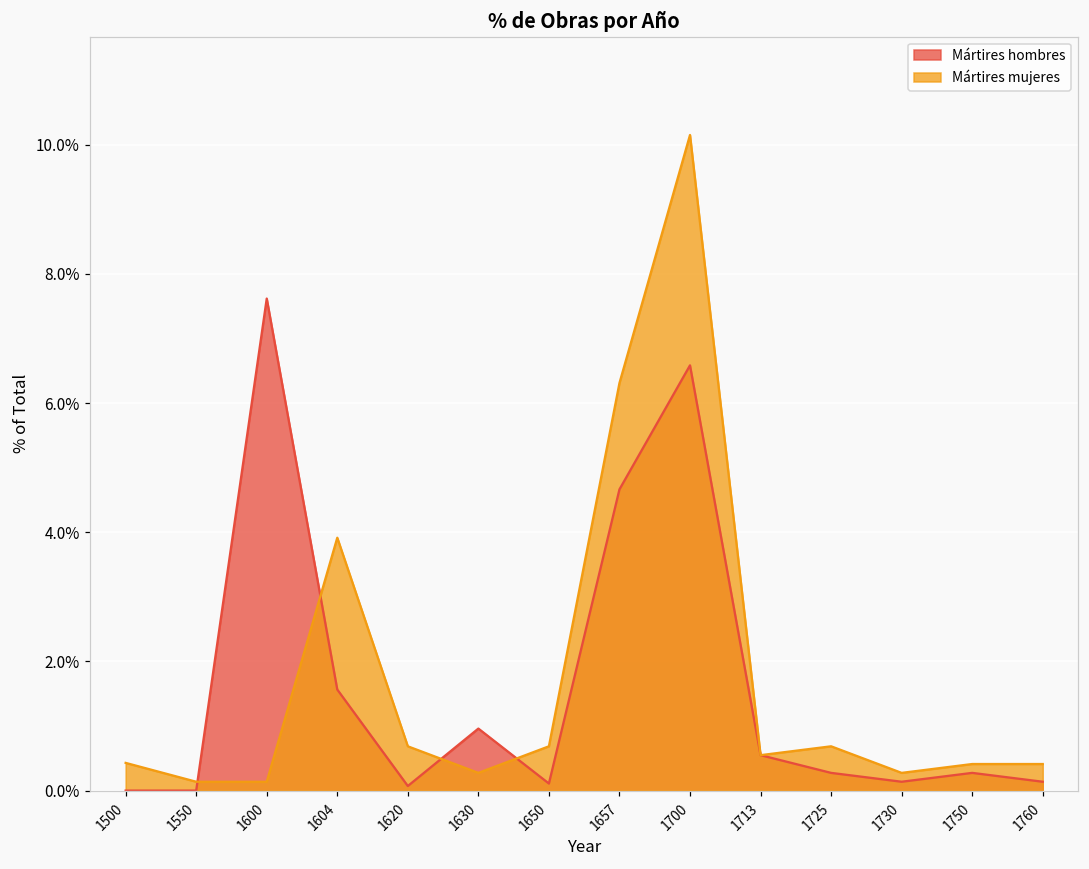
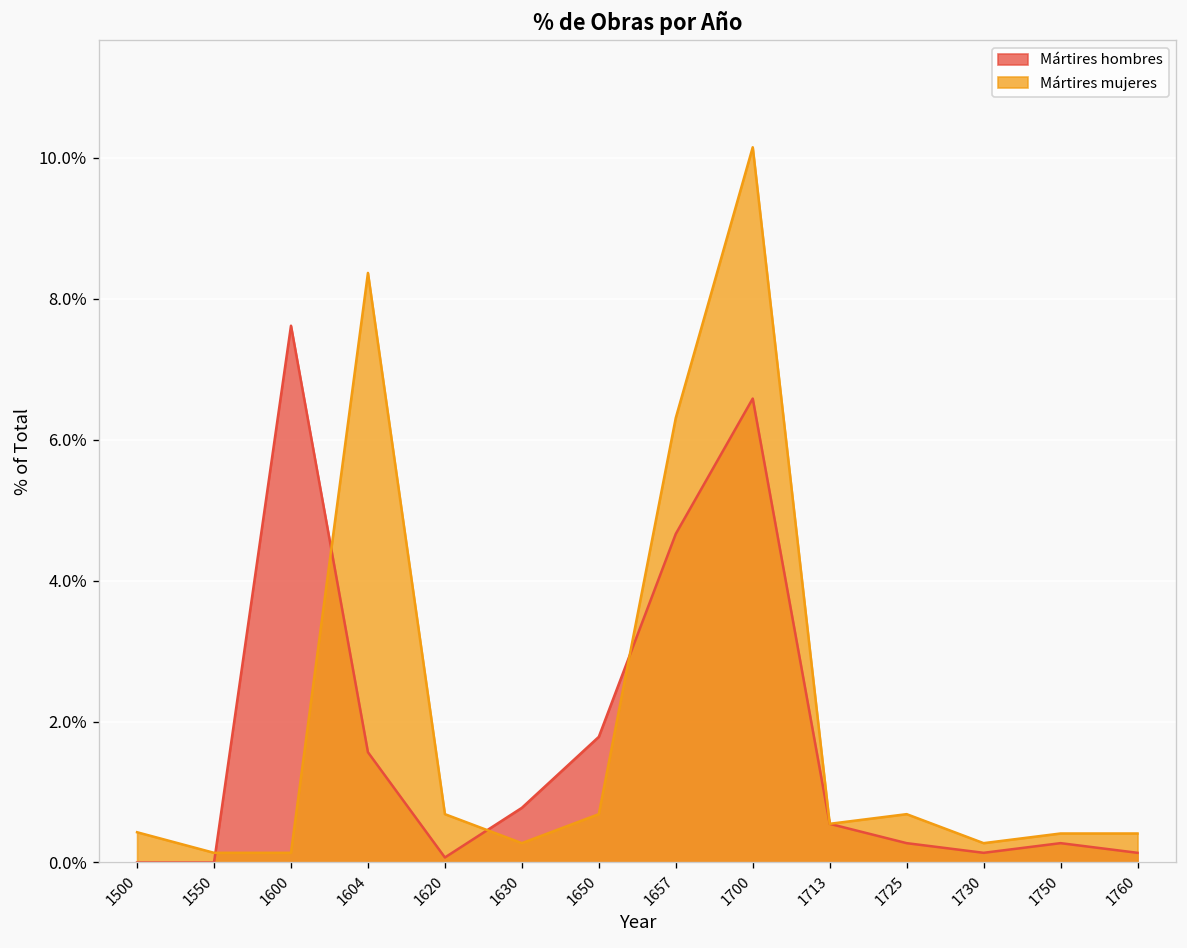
Mártires mujeres, 1604: 3.9% -> 8.4%
Mártires hombres, 1630: 1.0% -> 0.8%
Mártires hombres, 1650: 0.1% -> 1.8%
